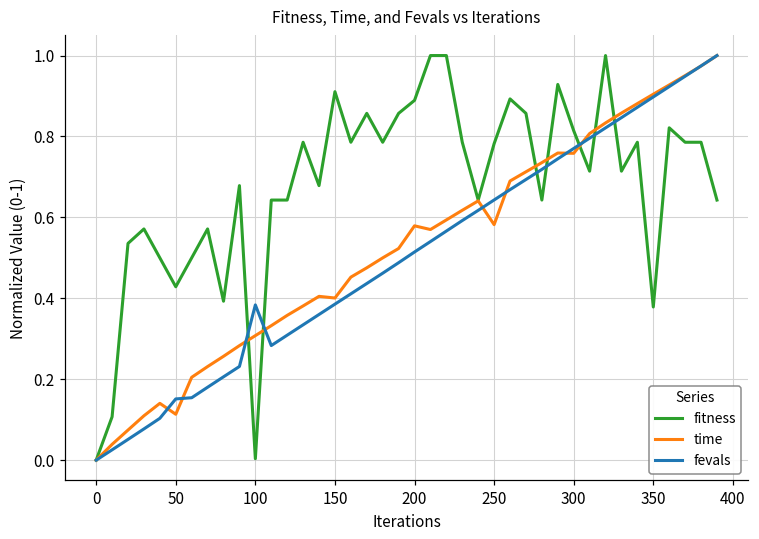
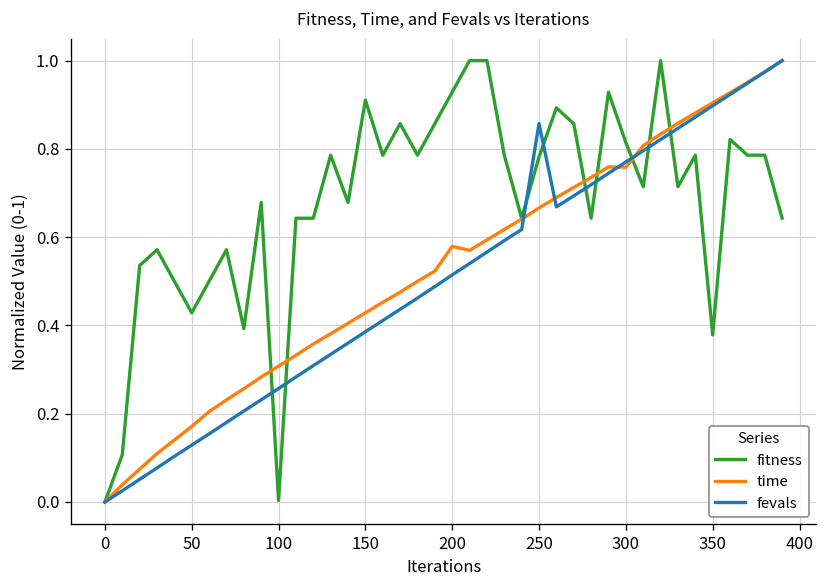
time, 50: 0.11 -> 0.17
fevals, 50: 0.15 -> 0.13
fevals, 100: 0.38 -> 0.26
time, 150: 0.40 -> 0.43
fitness, 200: 0.89 -> 0.93
time, 250: 0.58 -> 0.67
fevals, 250: 0.64 -> 0.86
